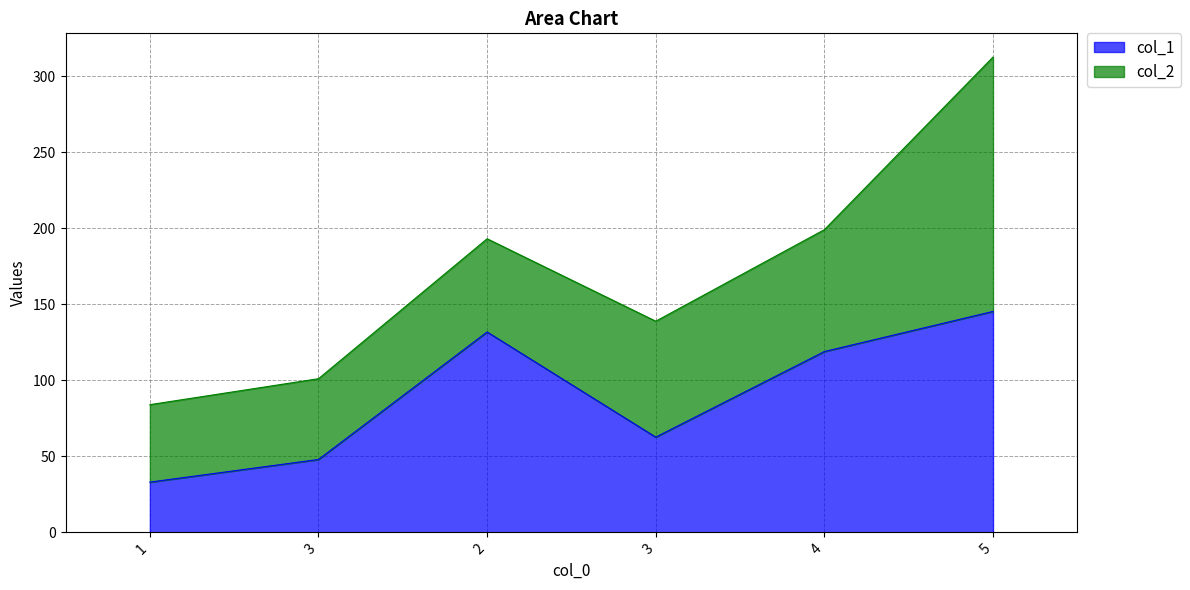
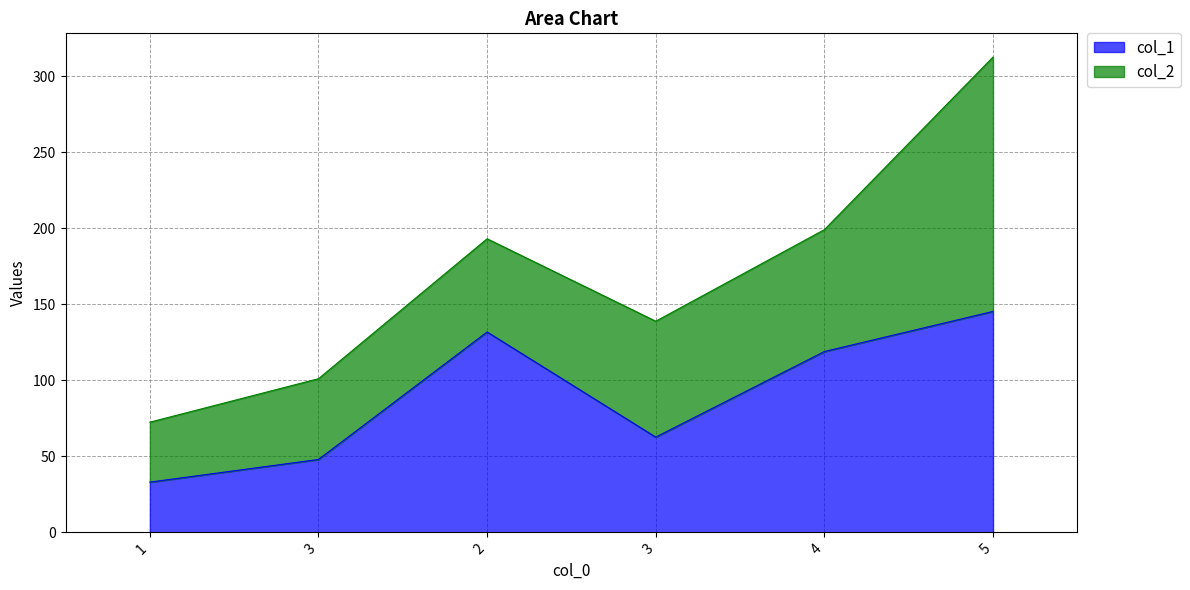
col_2, 1: 51 -> 39
